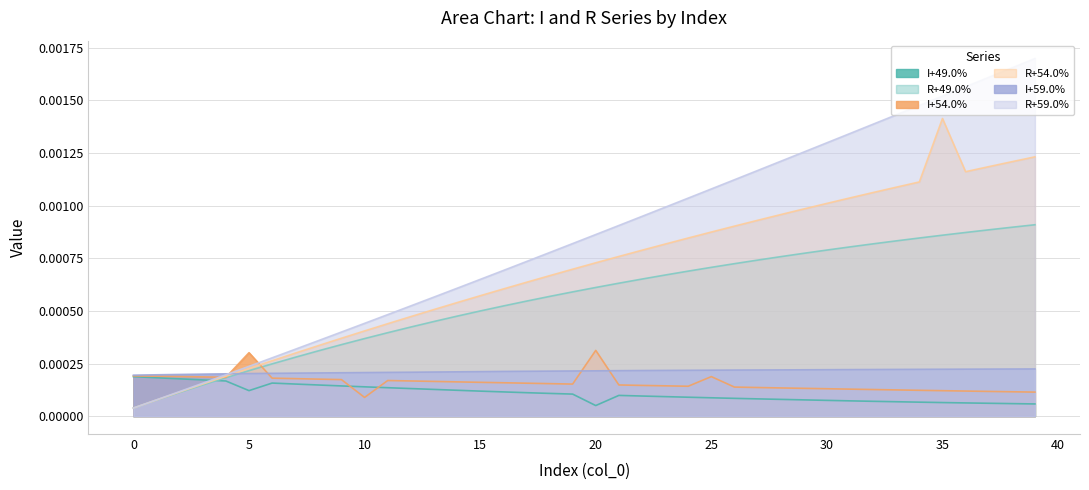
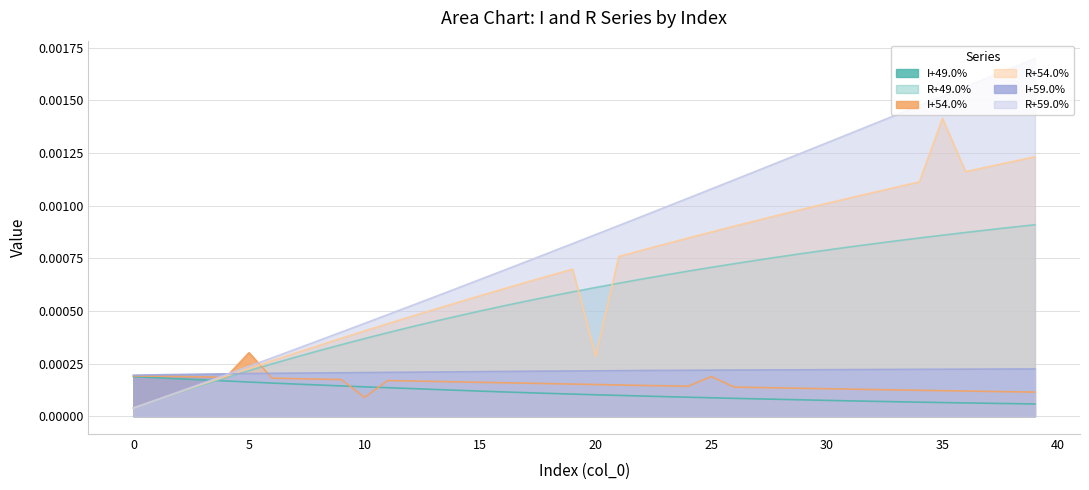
I+49.0%, 5: 0.00012 -> 0.00016
I+49.0%, 20: 0.00005 -> 0.00010
I+54.0%, 20: 0.00031 -> 0.00015
R+54.0%, 20: 0.00073 -> 0.00028
